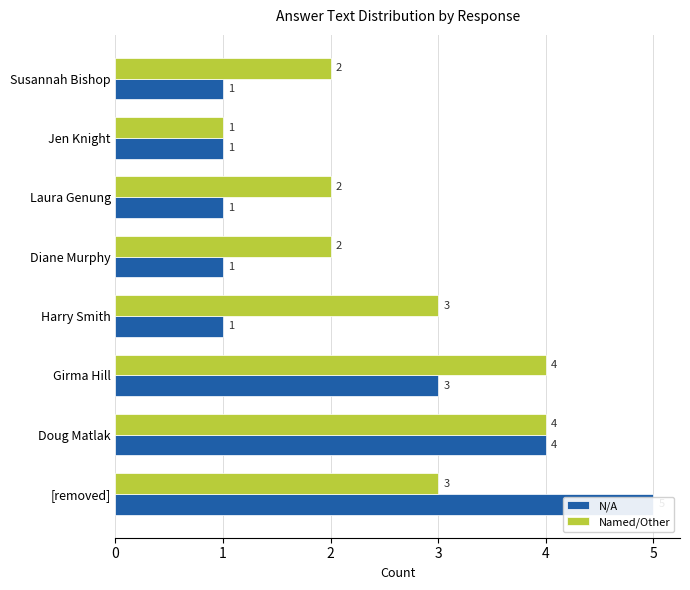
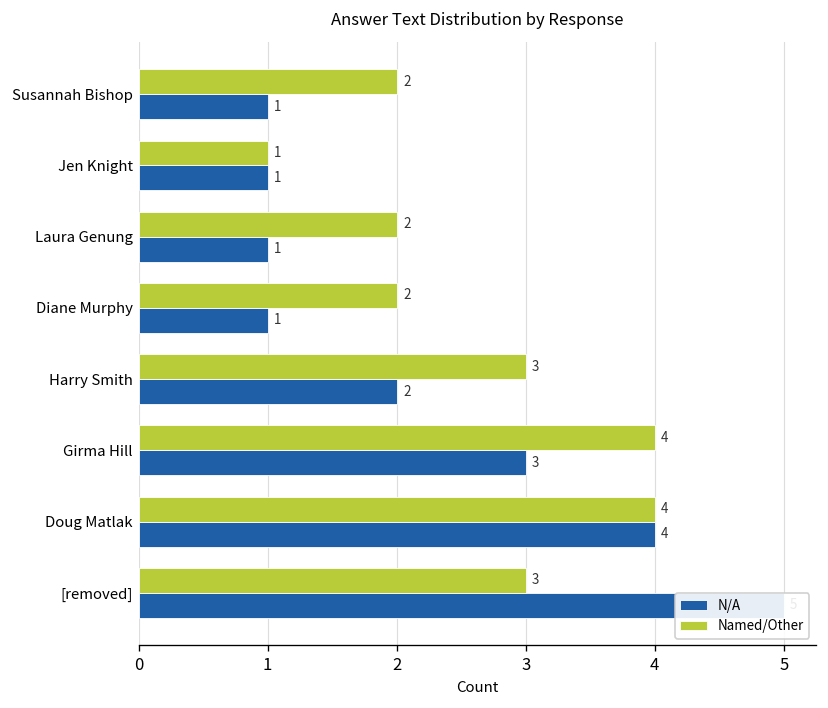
N/A, Harry Smith: 1 -> 2
